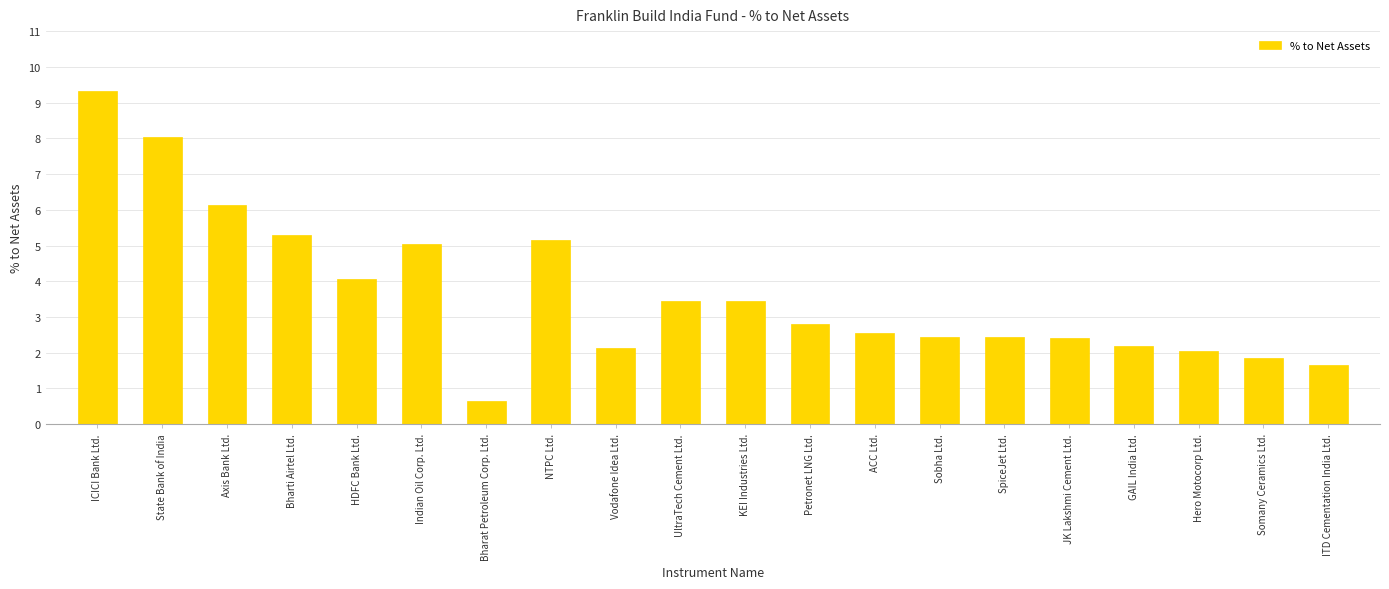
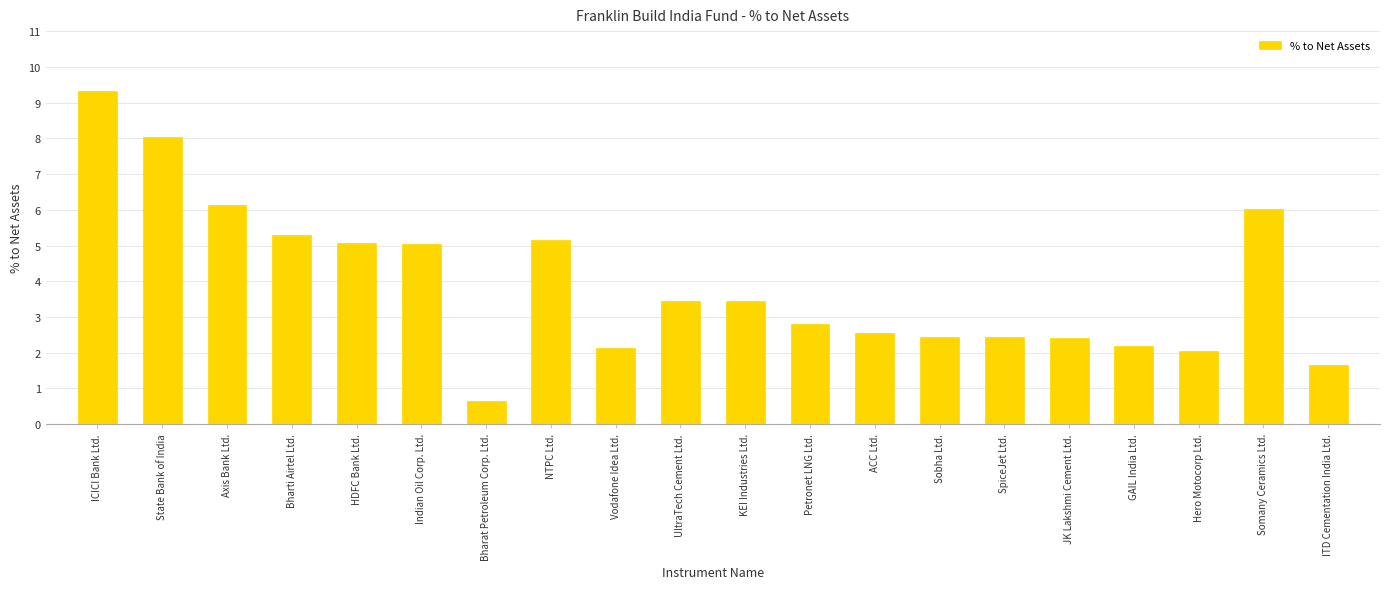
HDFC Bank Ltd.: 4.1 -> 5.1
Somany Ceramics Ltd.: 1.8 -> 6.0
